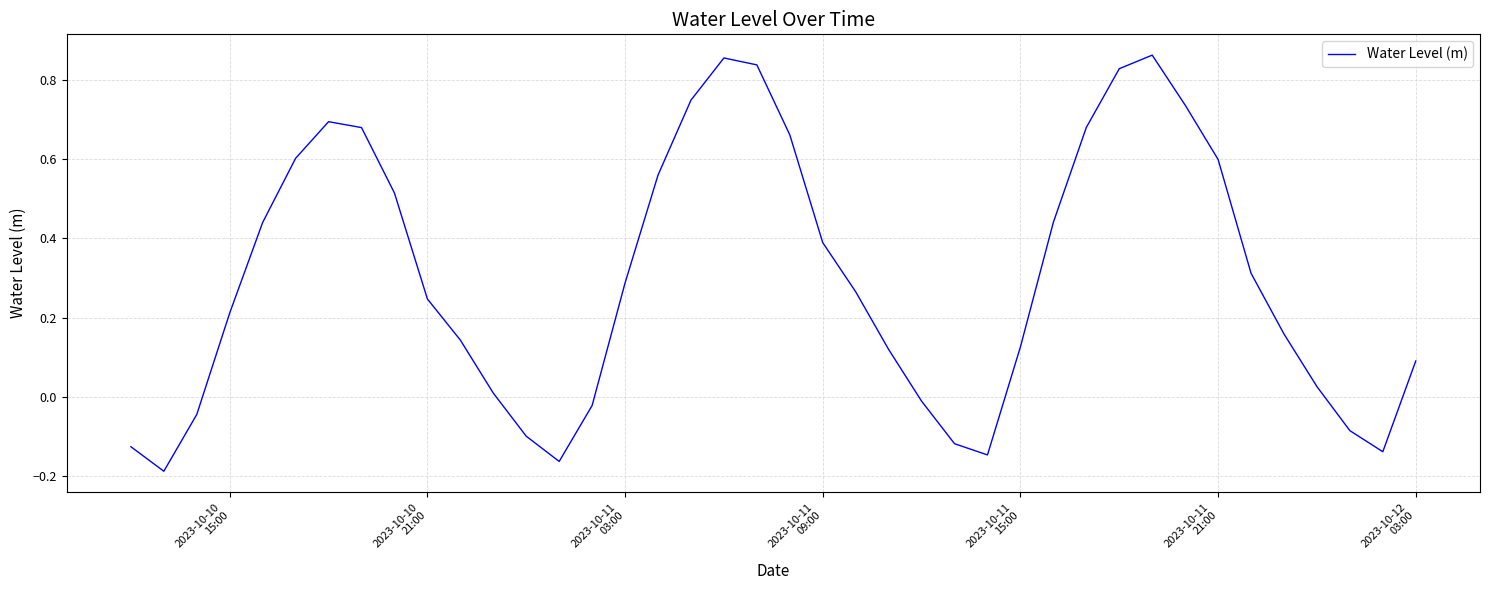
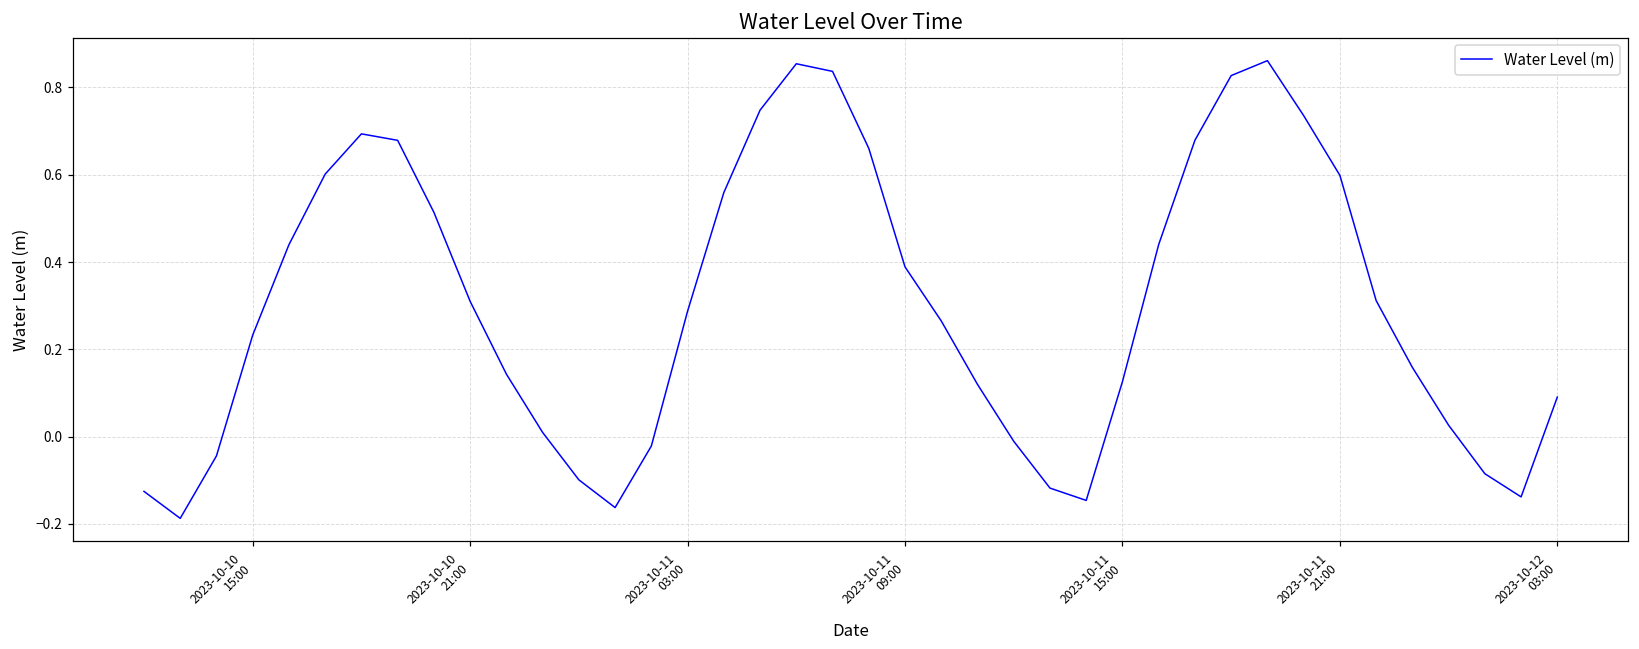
2023-10-10 15:00: 0.21 -> 0.23
2023-10-10 21:00: 0.25 -> 0.31
